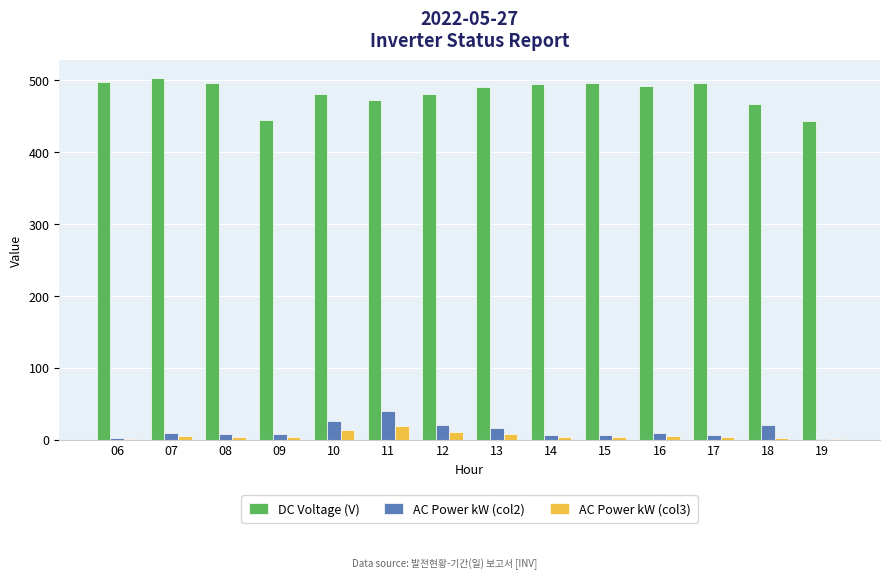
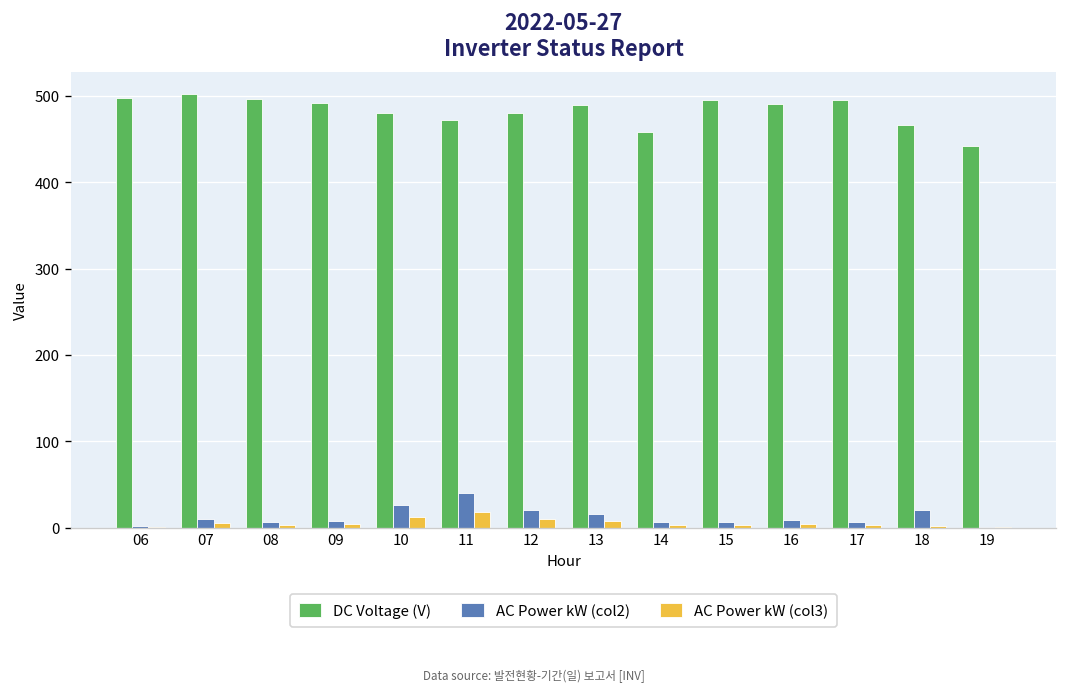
DC Voltage (V), 09: 440 -> 490
DC Voltage (V), 14: 490 -> 460
